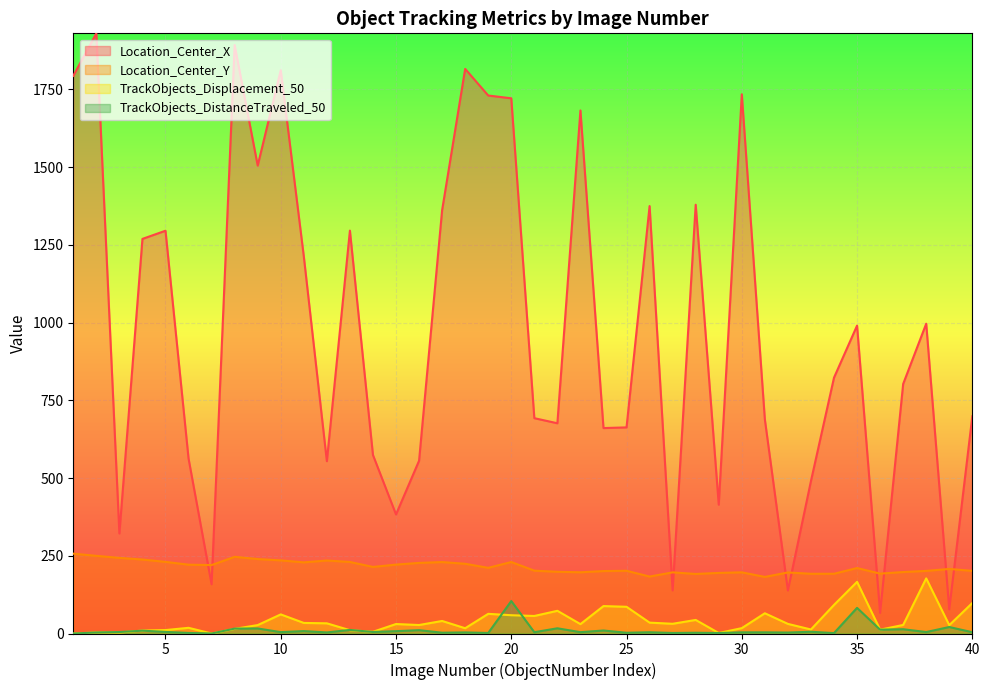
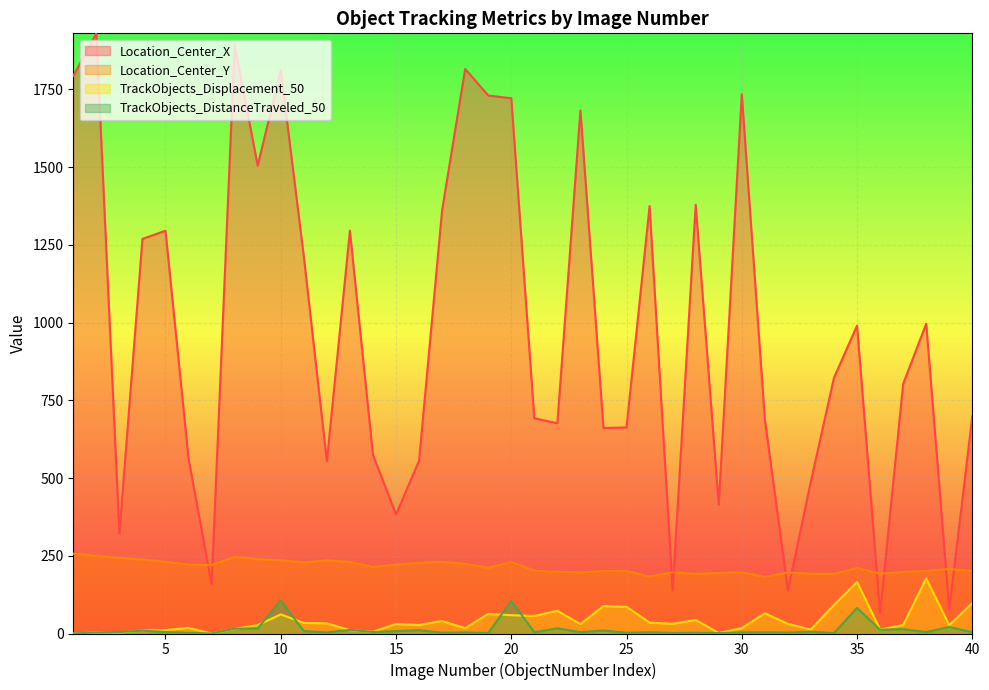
TrackObjects_DistanceTraveled_50, 10: 0 -> 110
